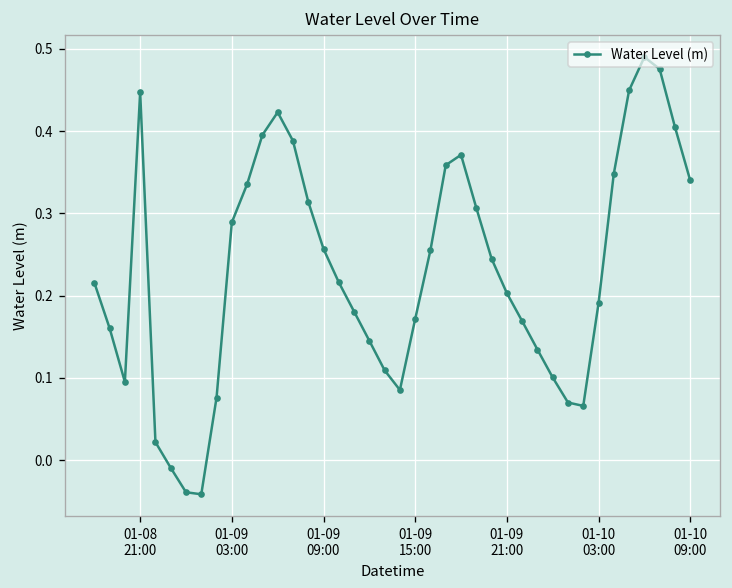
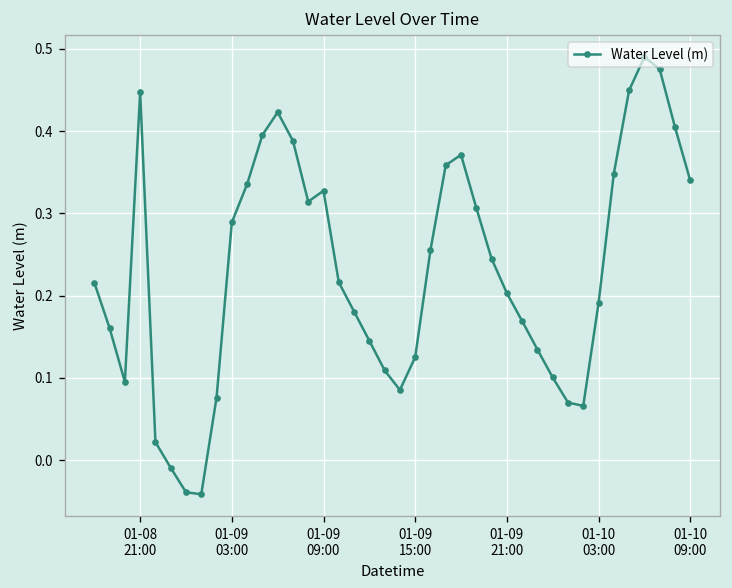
01-09 09:00: 0.26 -> 0.33
01-09 15:00: 0.17 -> 0.13
